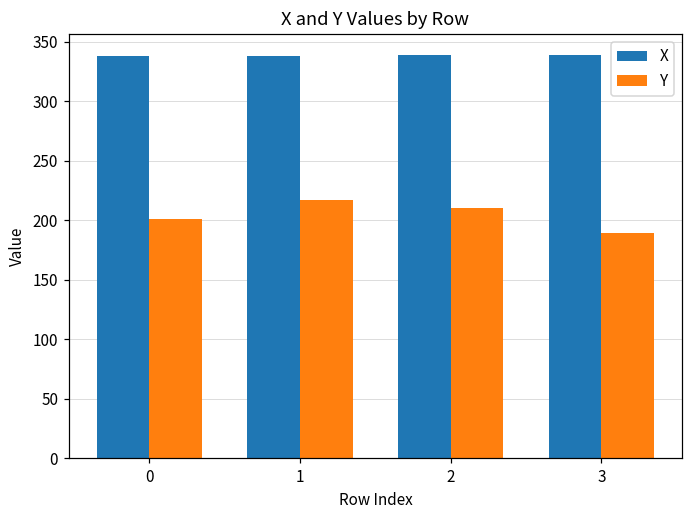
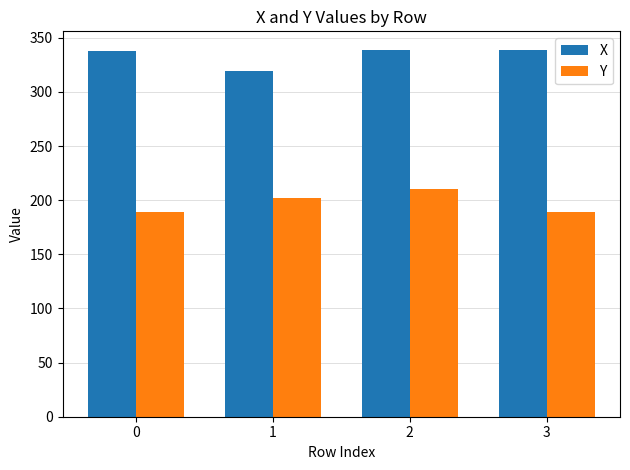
Y, 0: 201 -> 189
X, 1: 338 -> 319
Y, 1: 217 -> 202
